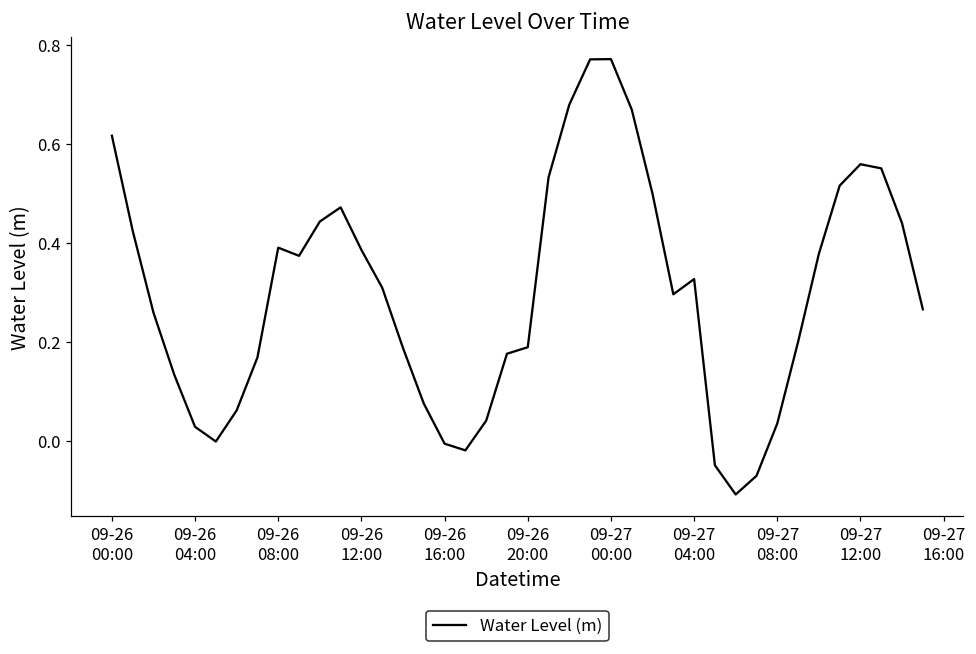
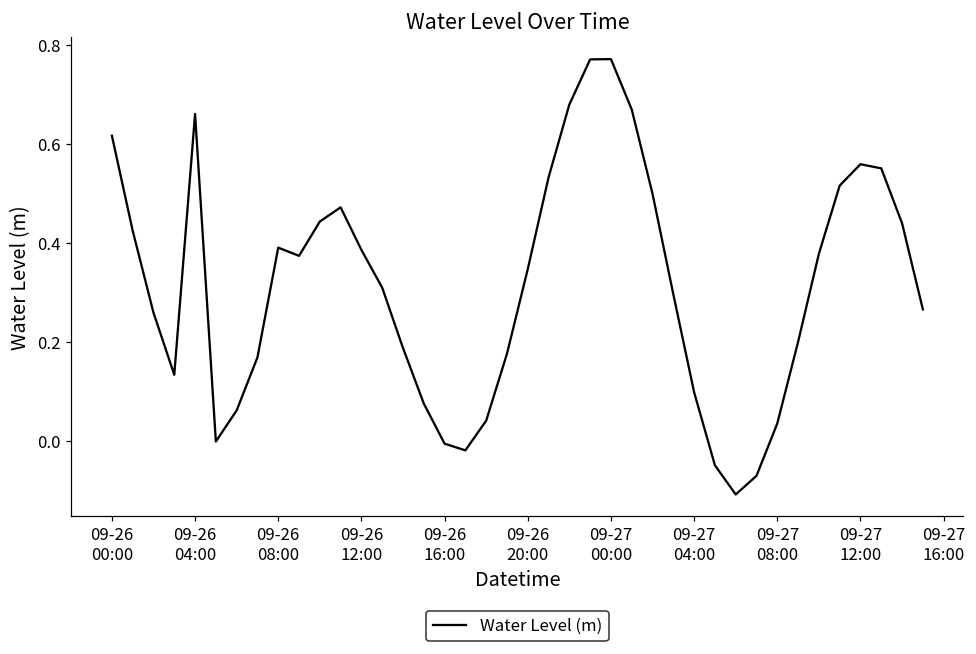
09-26 04:00: 0.03 -> 0.66
09-26 20:00: 0.19 -> 0.35
09-27 04:00: 0.33 -> 0.10
